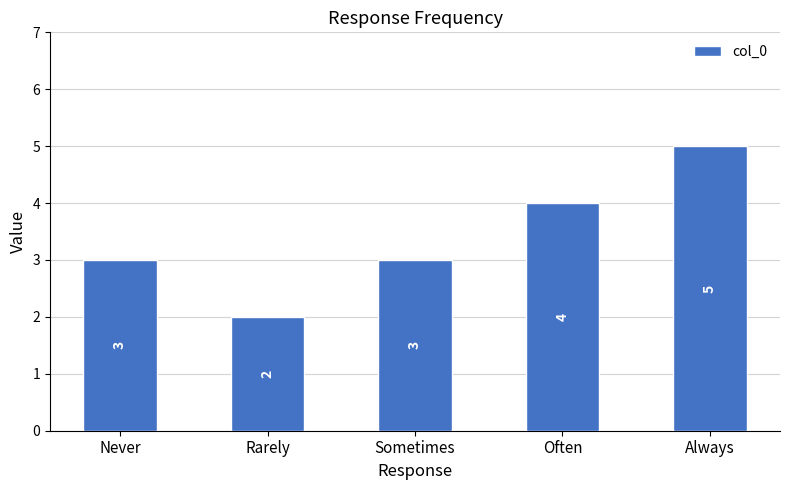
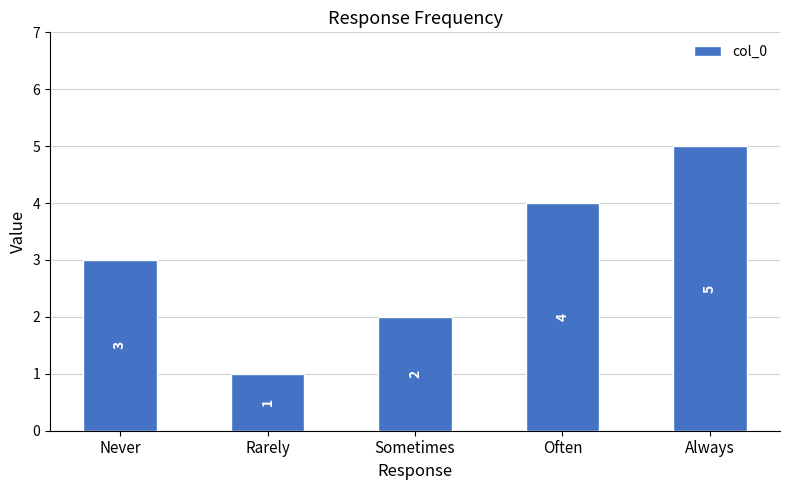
Rarely: 2 -> 1
Sometimes: 3 -> 2
